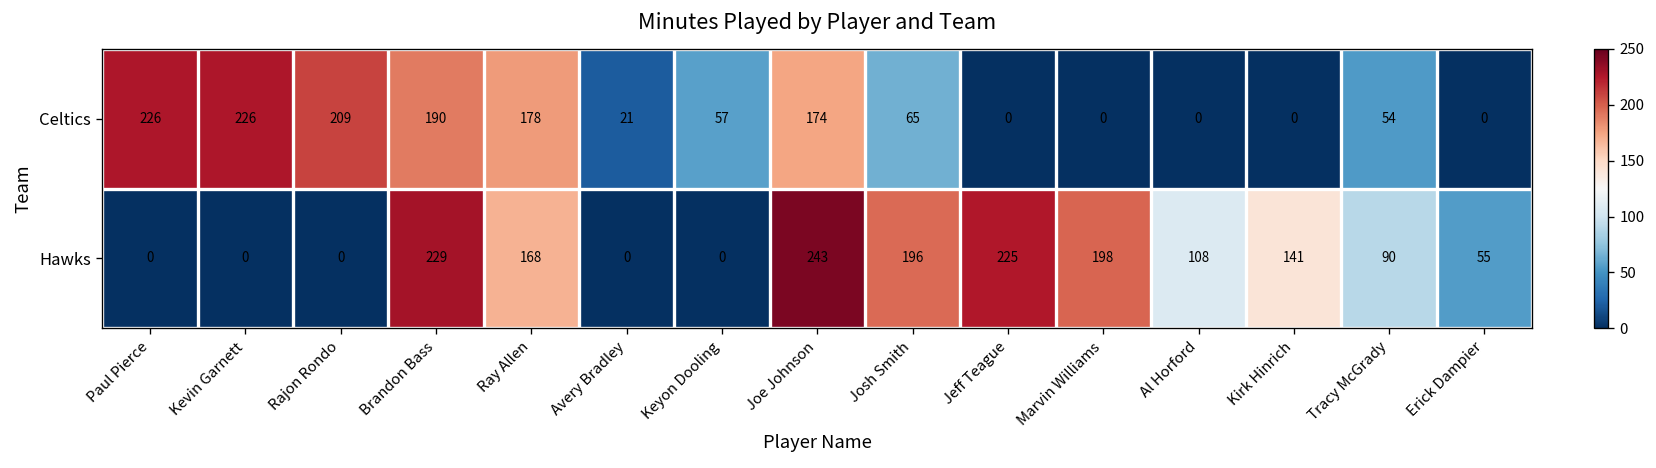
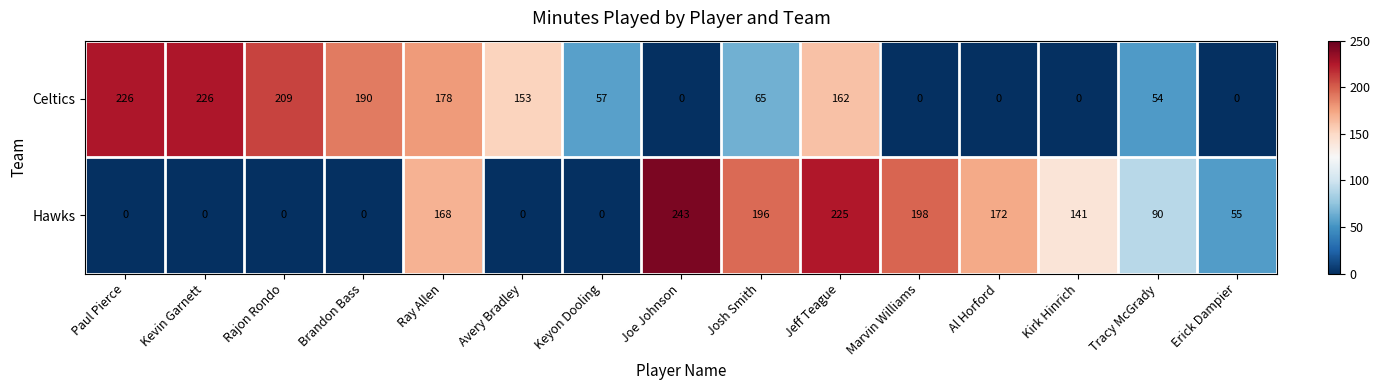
Celtics, Avery Bradley: 21 -> 153
Celtics, Joe Johnson: 174 -> 0
Celtics, Jeff Teague: 0 -> 162
Hawks, Brandon Bass: 229 -> 0
Hawks, Al Horford: 108 -> 172
